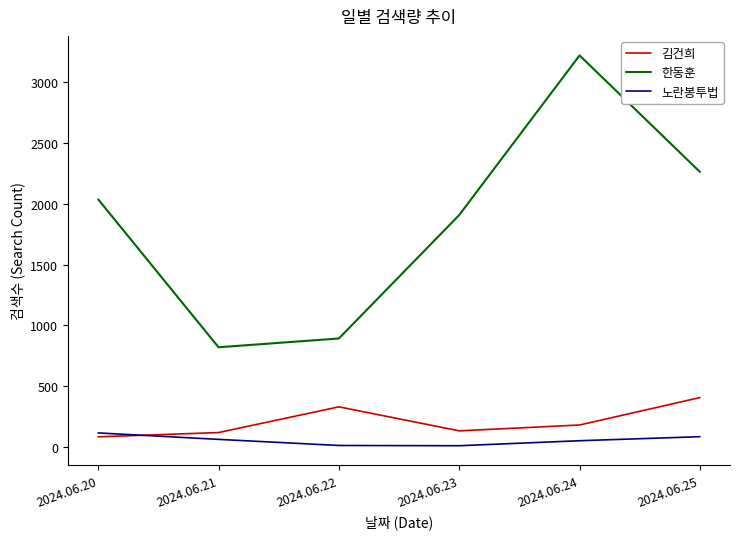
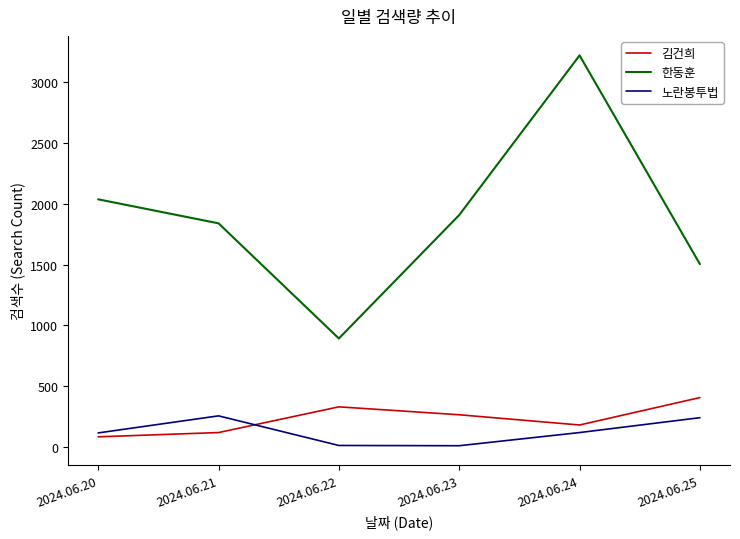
한동훈, 2024.06.21: 820 -> 1840
노란봉투법, 2024.06.21: 70 -> 260
김건희, 2024.06.23: 140 -> 270
노란봉투법, 2024.06.24: 50 -> 120
한동훈, 2024.06.25: 2260 -> 1500
노란봉투법, 2024.06.25: 90 -> 240
